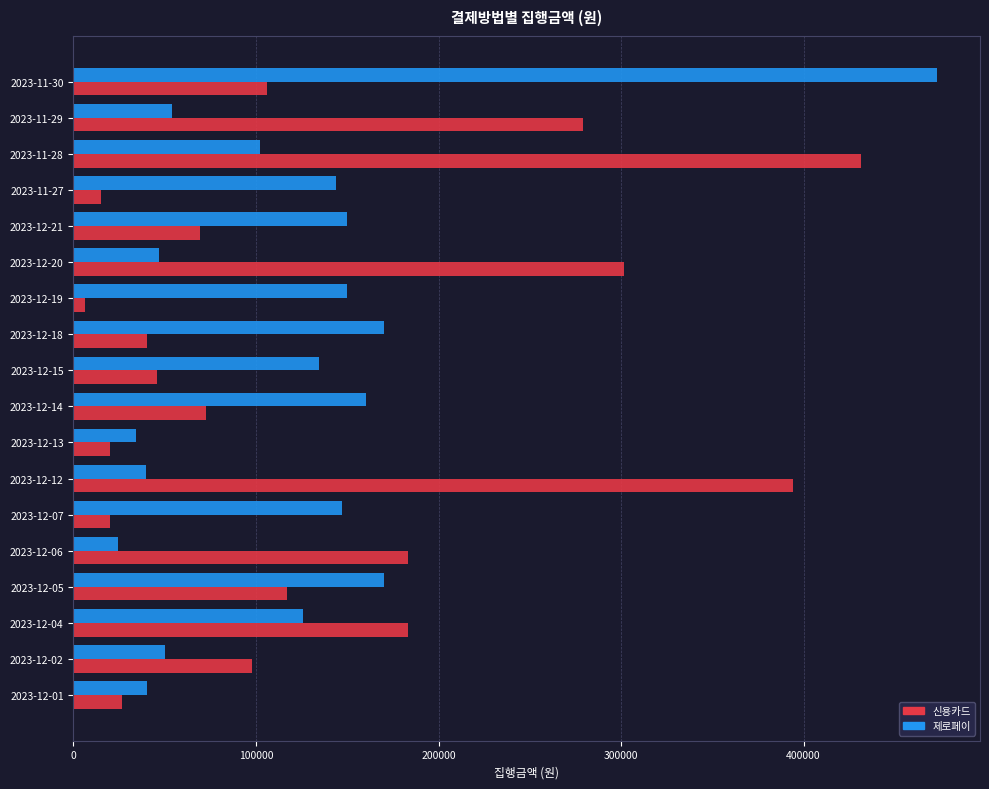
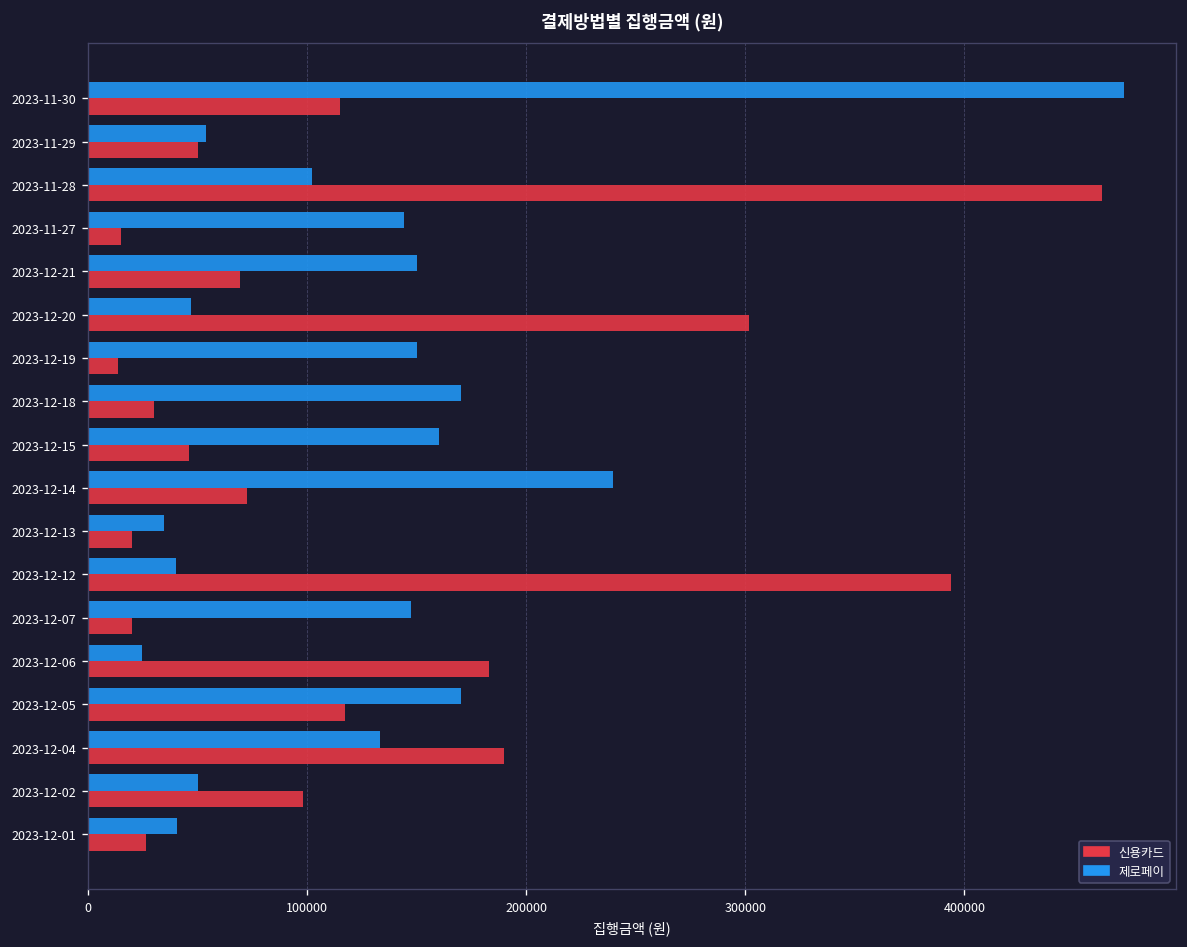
신용카드, 2023-11-30: 106000 -> 115000
신용카드, 2023-11-29: 279000 -> 50000
신용카드, 2023-11-28: 431000 -> 463000
신용카드, 2023-12-19: 6000 -> 14000
신용카드, 2023-12-18: 40000 -> 30000
제로페이, 2023-12-15: 135000 -> 160000
제로페이, 2023-12-14: 160000 -> 240000
제로페이, 2023-12-04: 126000 -> 133000
신용카드, 2023-12-04: 183000 -> 190000
